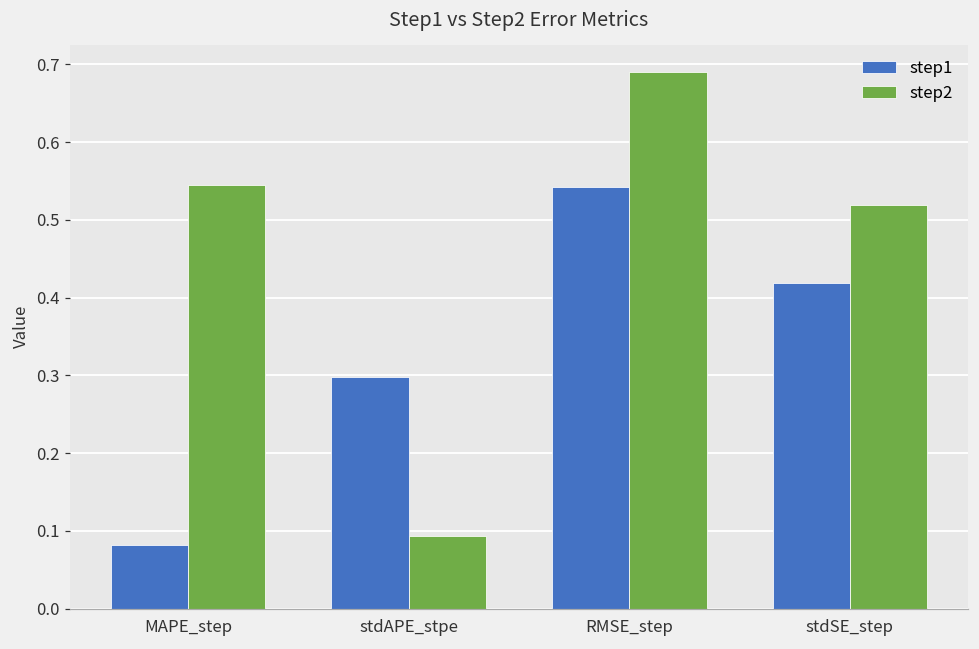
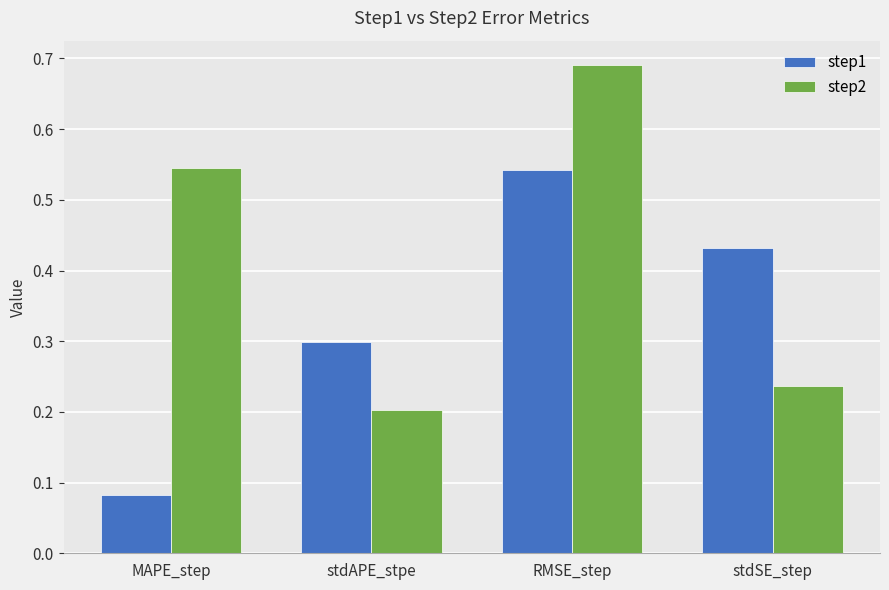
step2, stdAPE_stpe: 0.09 -> 0.20
step1, stdSE_step: 0.42 -> 0.43
step2, stdSE_step: 0.52 -> 0.24
